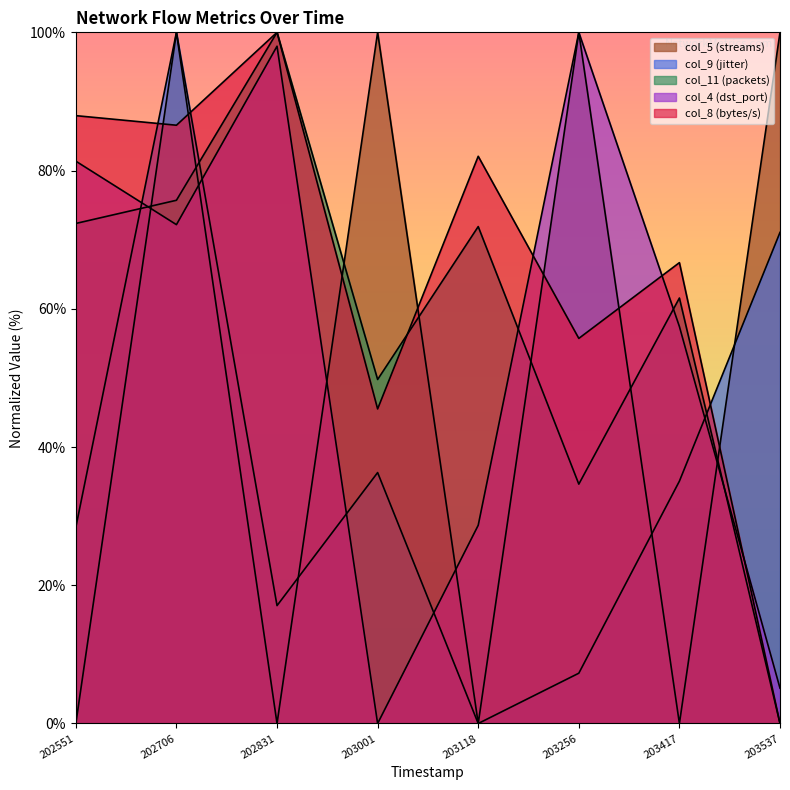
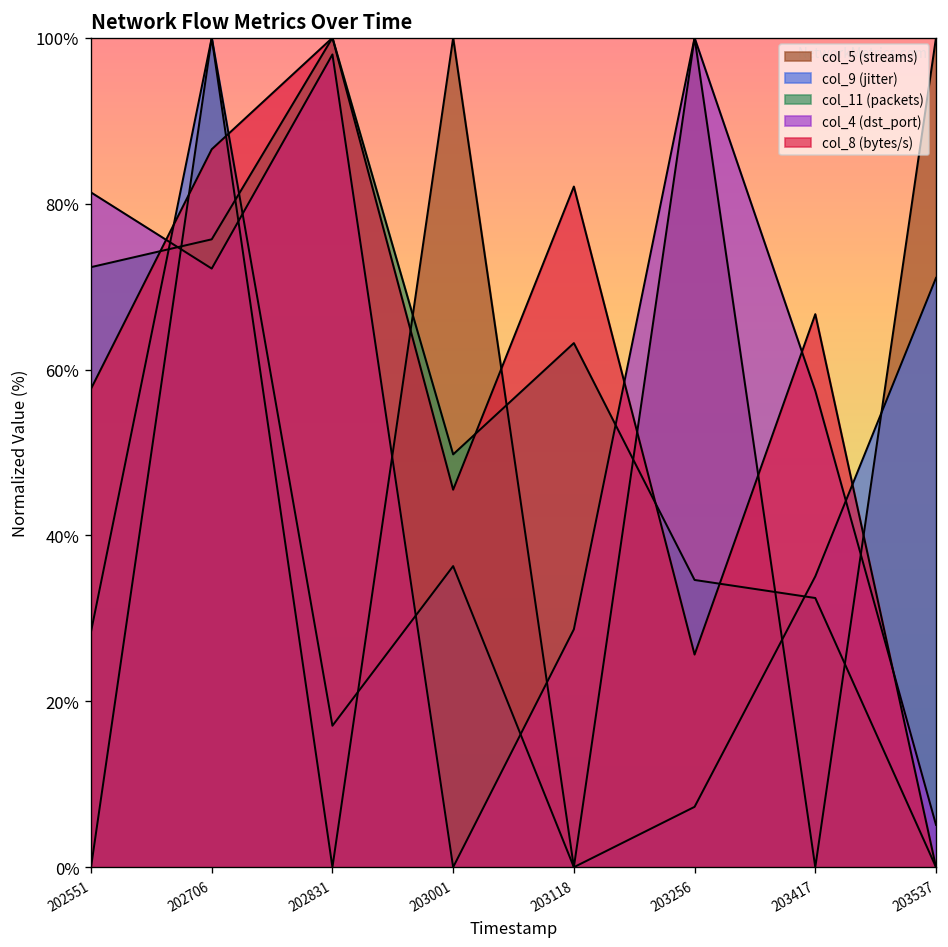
col_8 (bytes/s), 202551: 88% -> 58%
col_11 (packets), 203118: 72% -> 63%
col_8 (bytes/s), 203256: 56% -> 26%
col_11 (packets), 203417: 62% -> 32%
